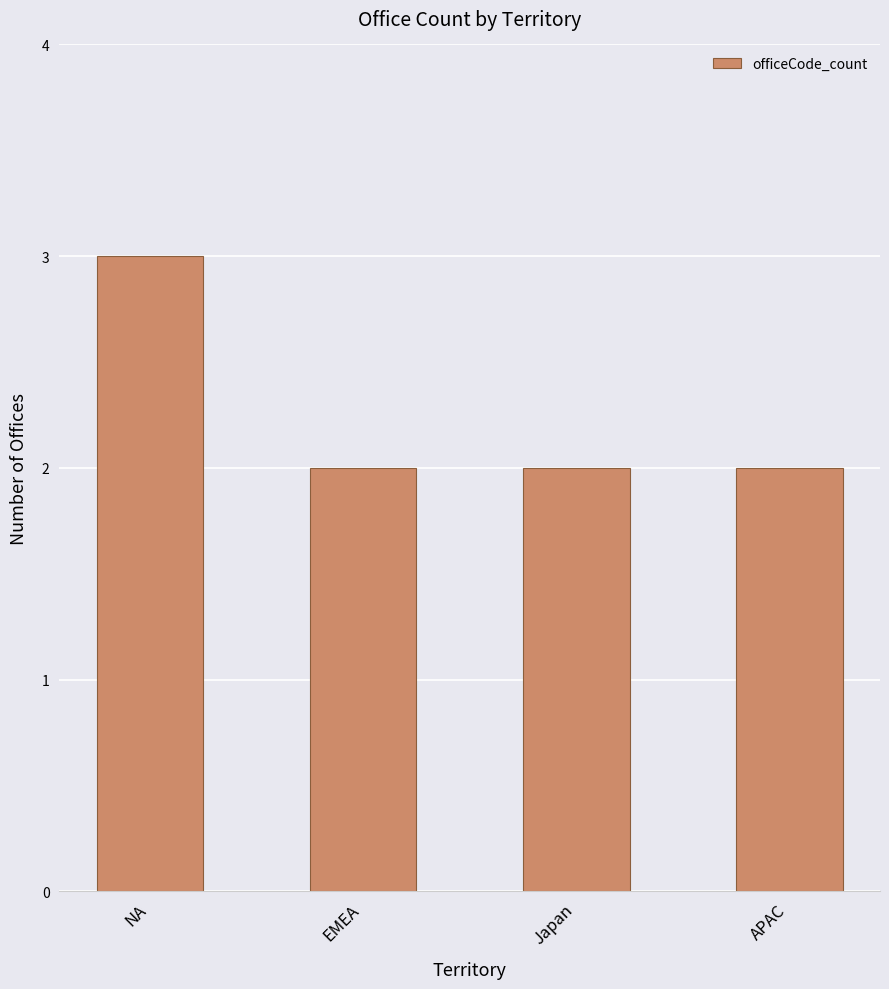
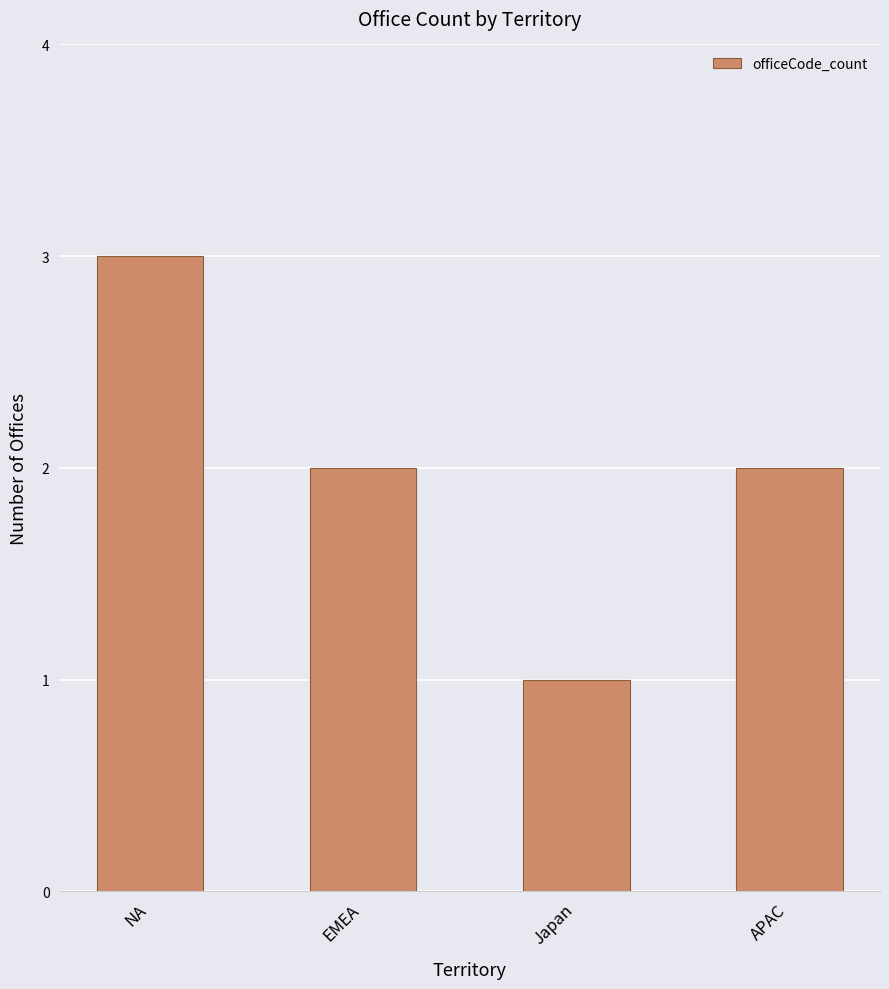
Japan: 2 -> 1
